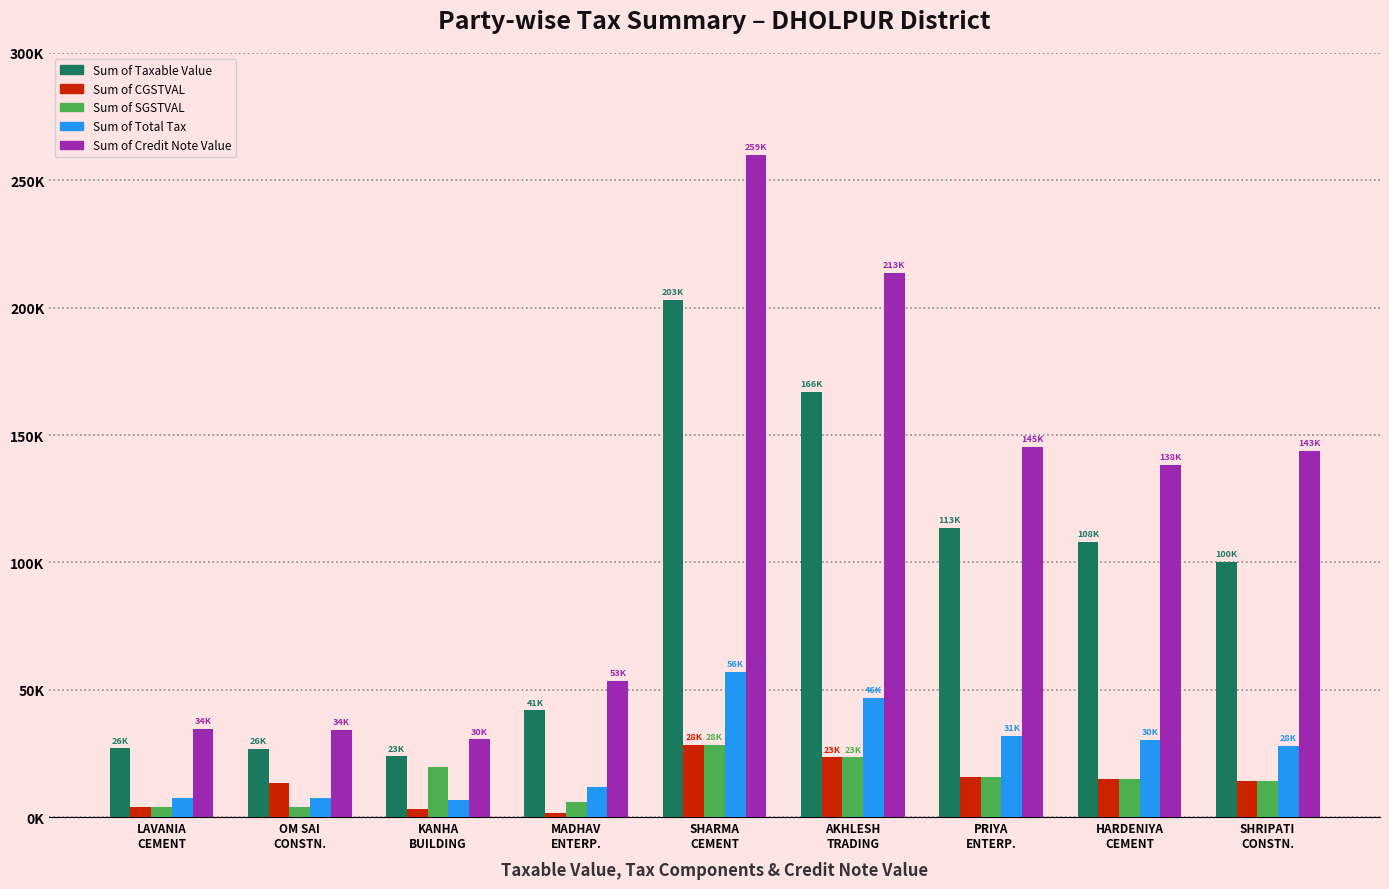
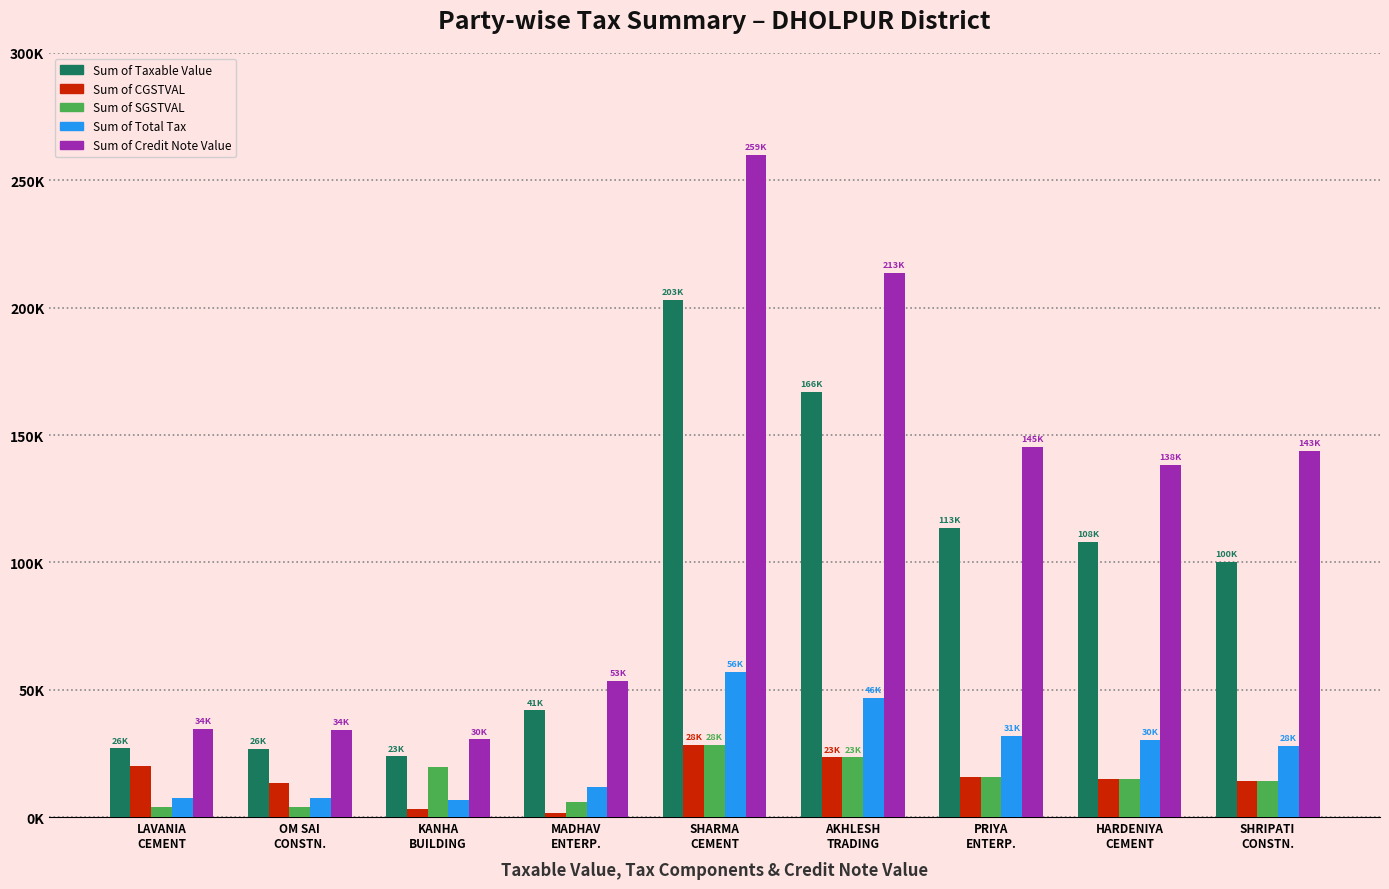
Sum of CGSTVAL, LAVANIA CEMENT: 4000 -> 20000
